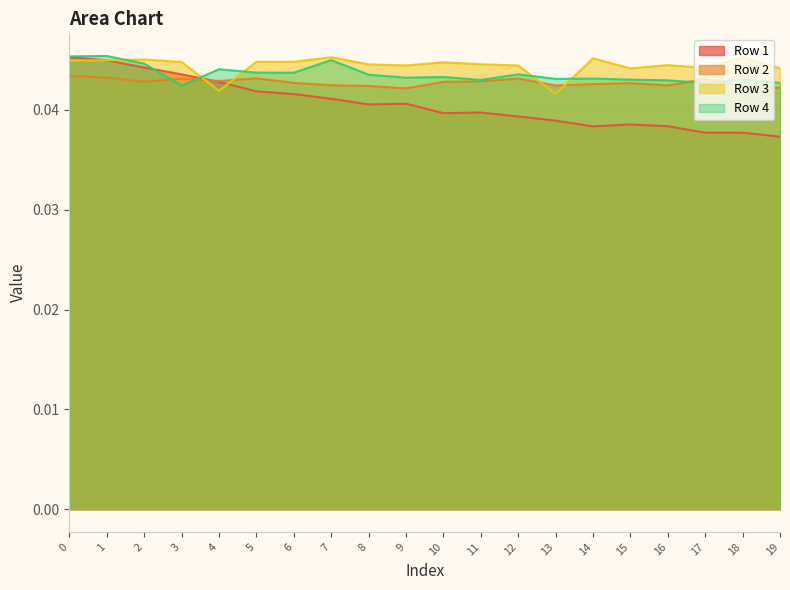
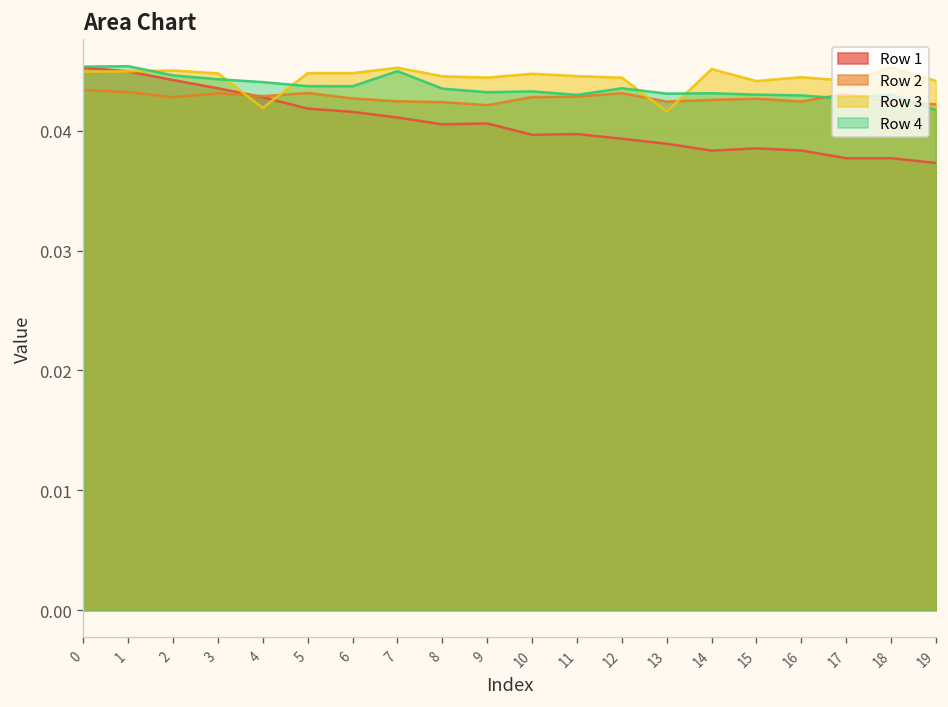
Row 4, 3: 0.042 -> 0.044
Row 4, 19: 0.043 -> 0.042
